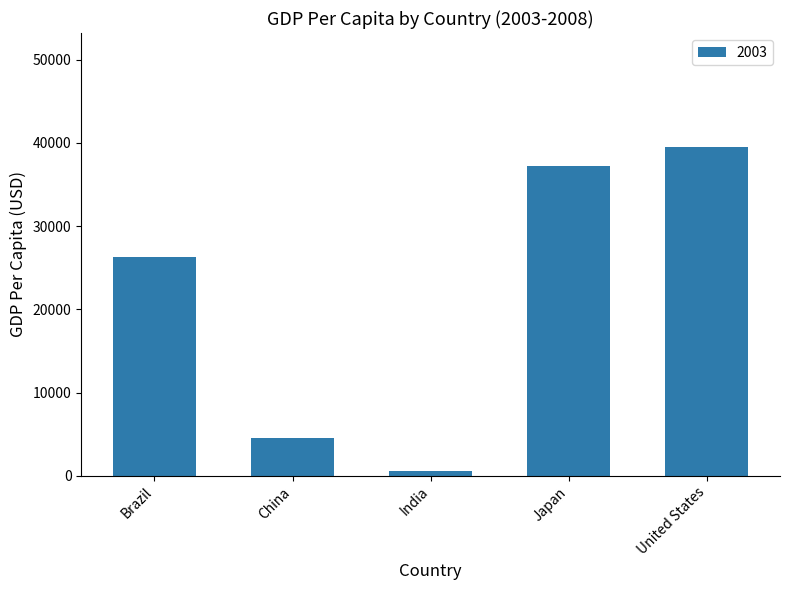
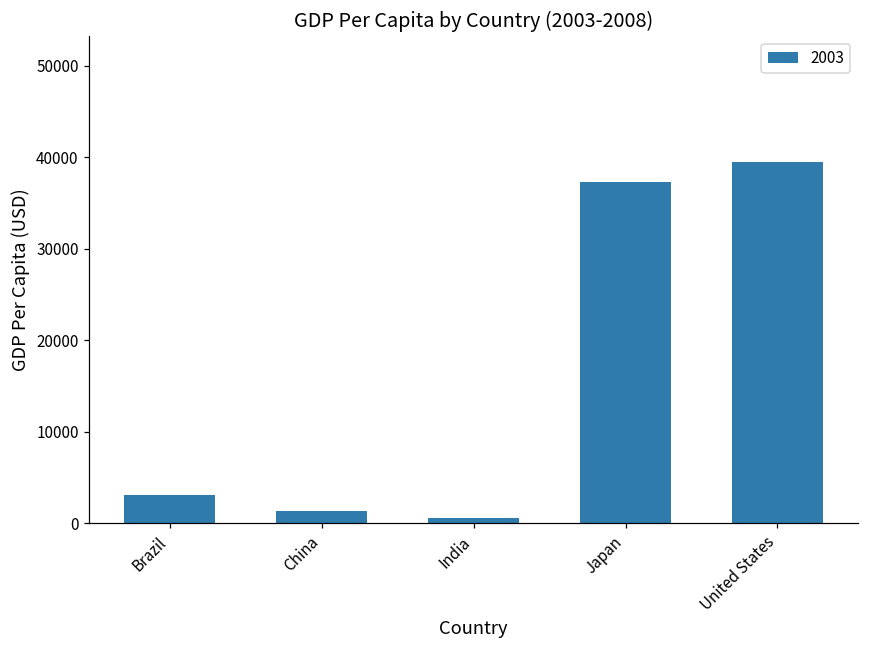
Brazil: 26000 -> 3000
China: 5000 -> 1000
